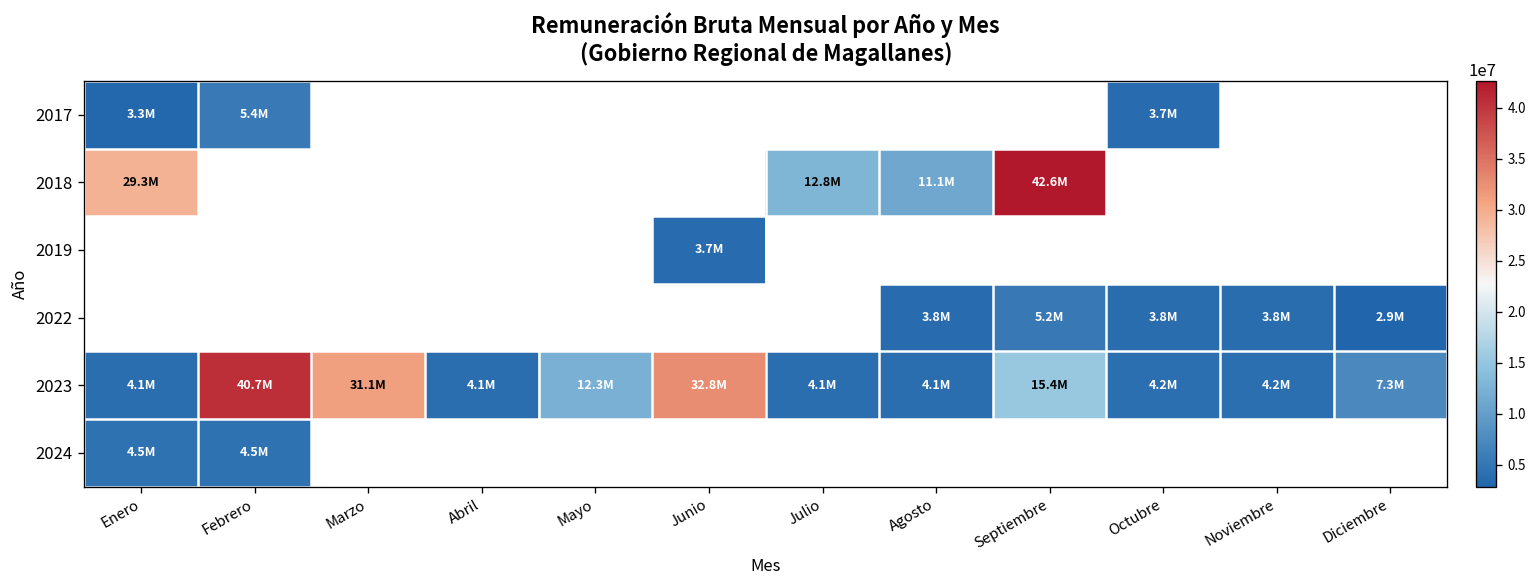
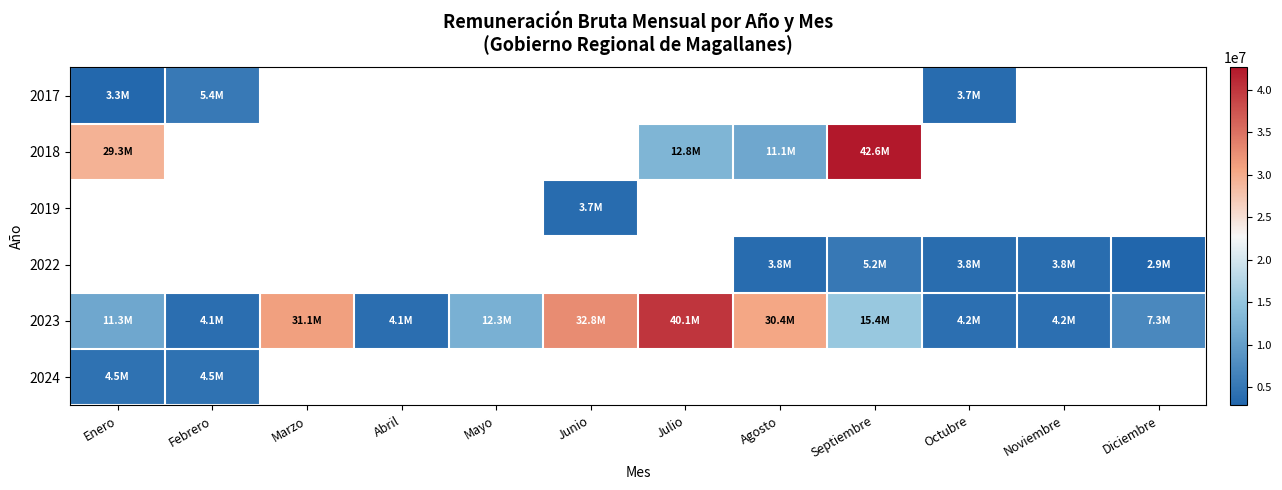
2023, Enero: 4.1M -> 11.3M
2023, Febrero: 40.7M -> 4.1M
2023, Julio: 4.1M -> 40.1M
2023, Agosto: 4.1M -> 30.4M
